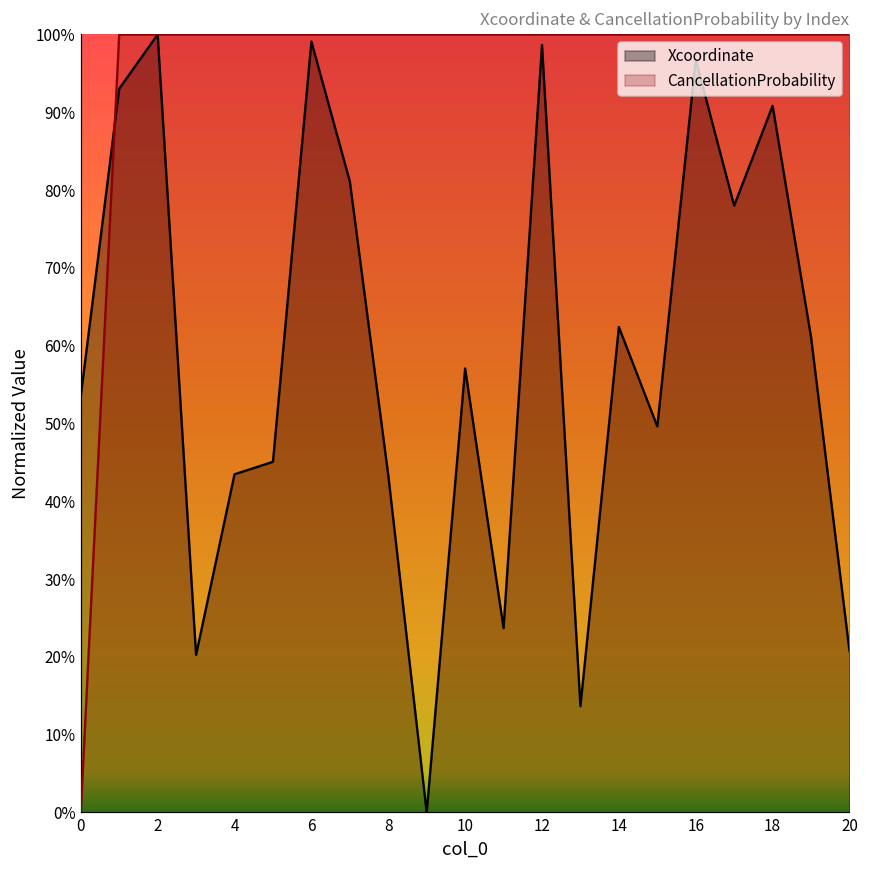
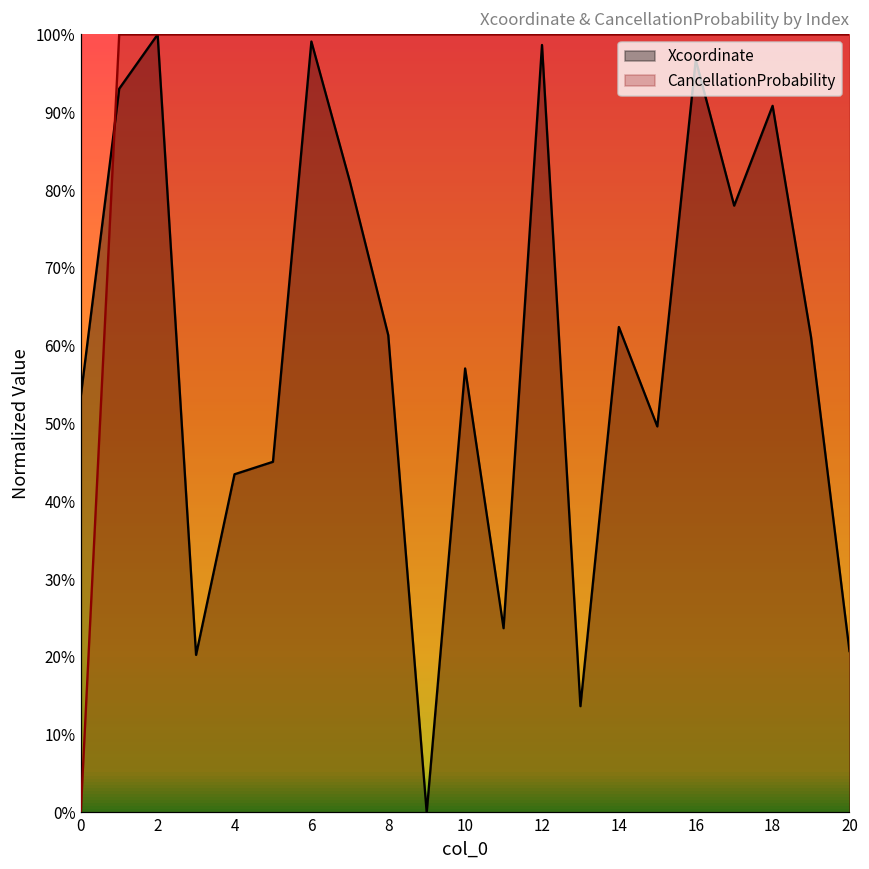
Xcoordinate, 8: 43% -> 61%
